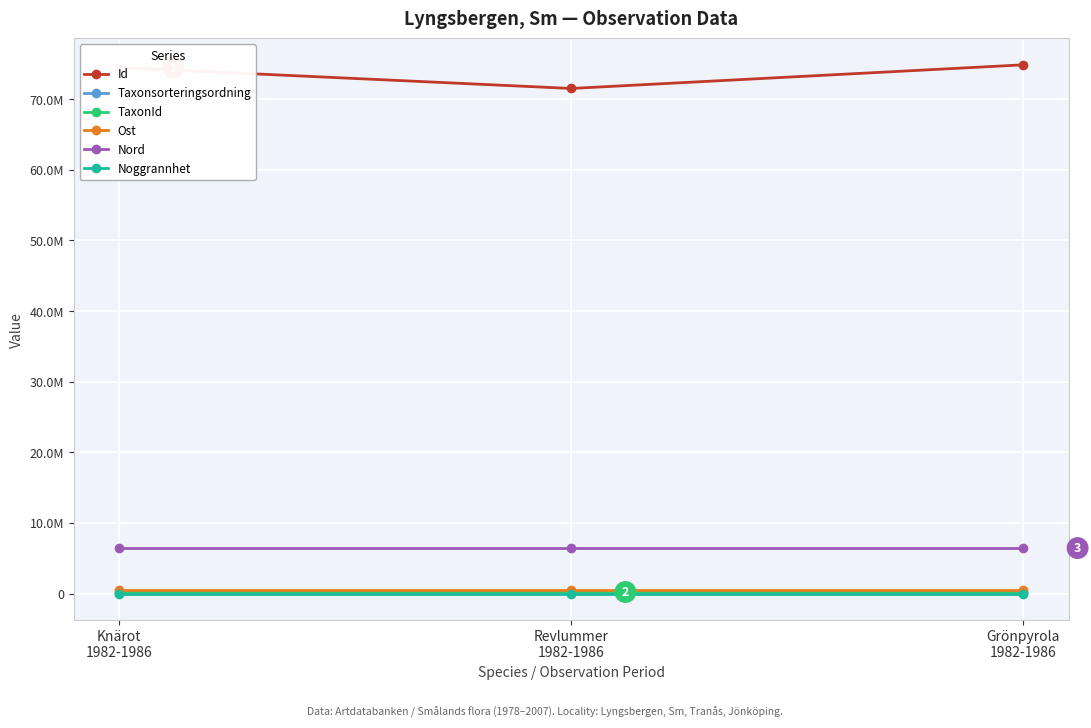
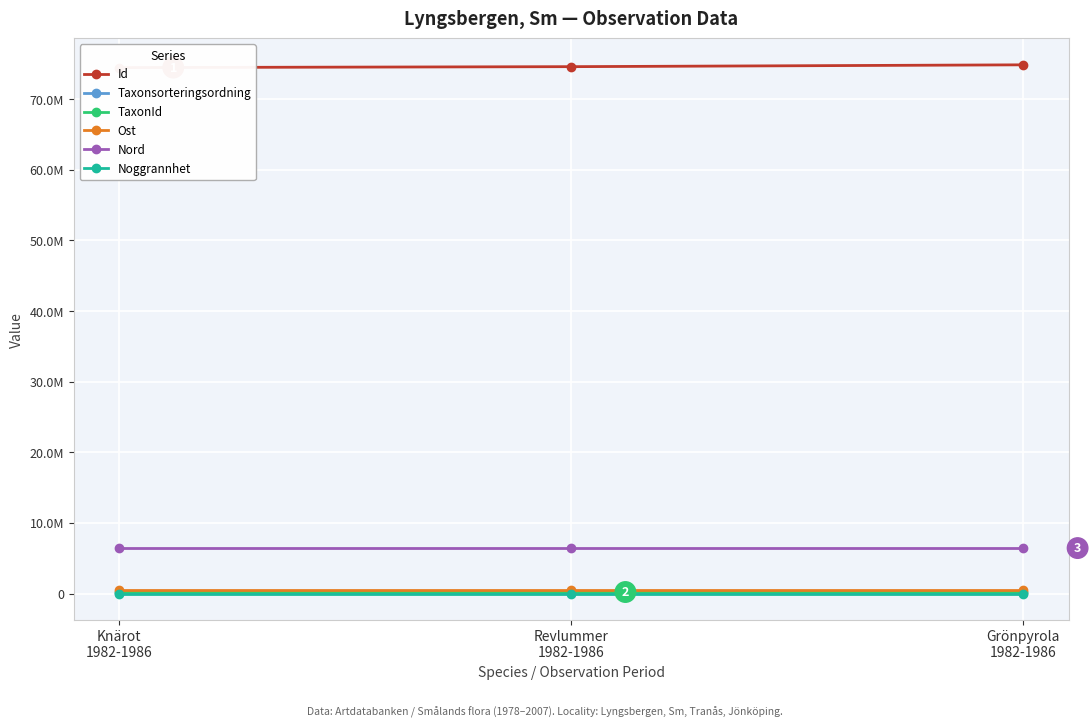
Id, Revlummer 1982-1986: 72000000 -> 75000000
